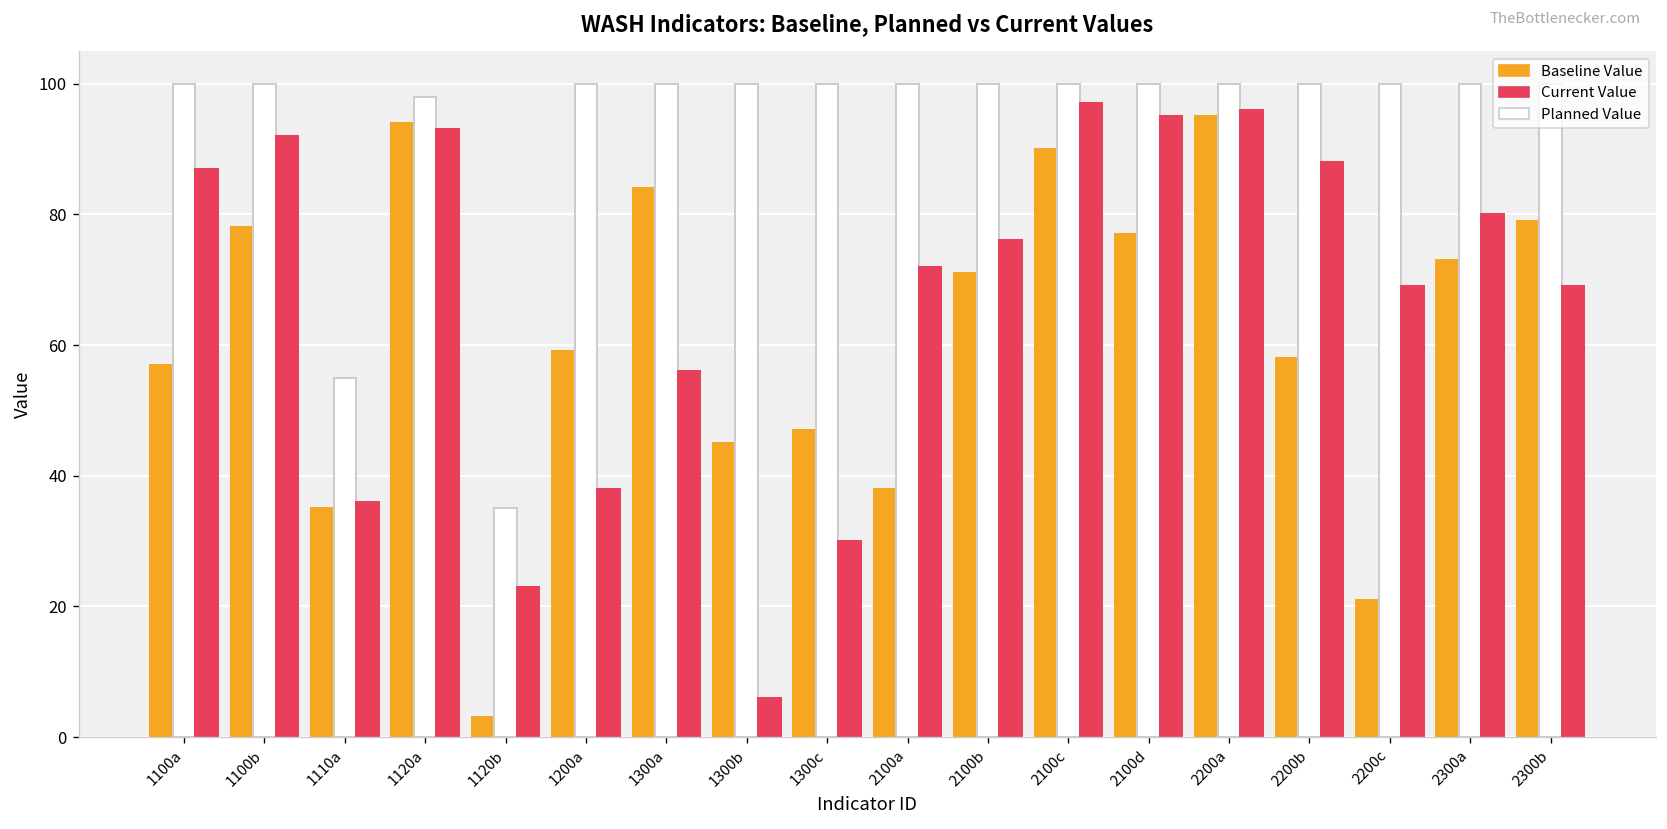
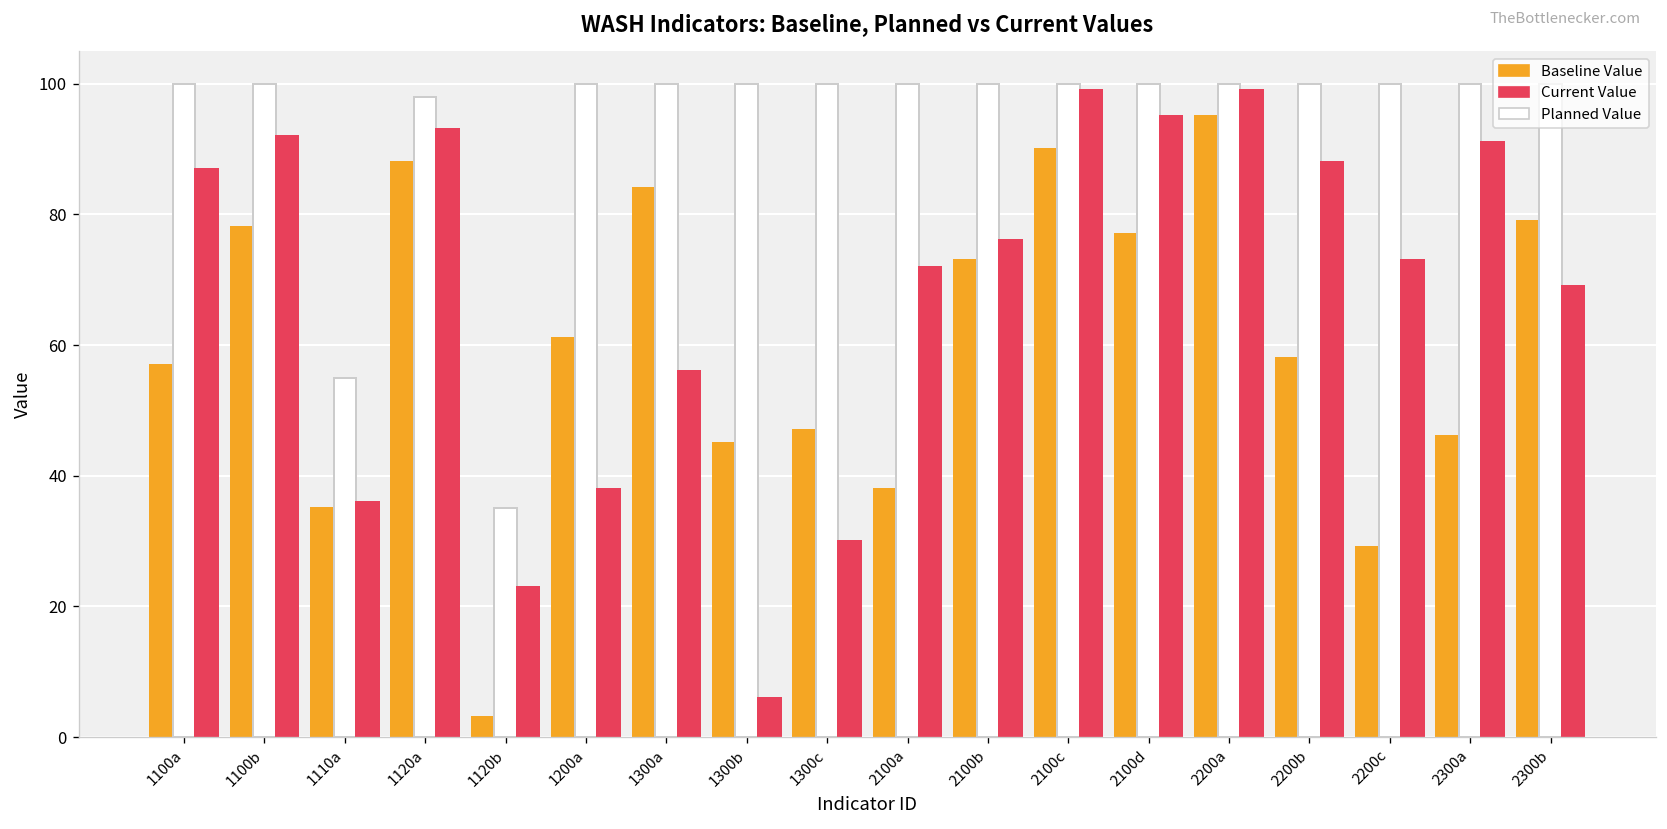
Baseline Value, 1120a: 94 -> 88
Baseline Value, 1200a: 59 -> 61
Baseline Value, 2100b: 71 -> 73
Current Value, 2100c: 97 -> 99
Current Value, 2200a: 96 -> 99
Baseline Value, 2200c: 21 -> 29
Current Value, 2200c: 69 -> 73
Baseline Value, 2300a: 73 -> 46
Current Value, 2300a: 80 -> 91
